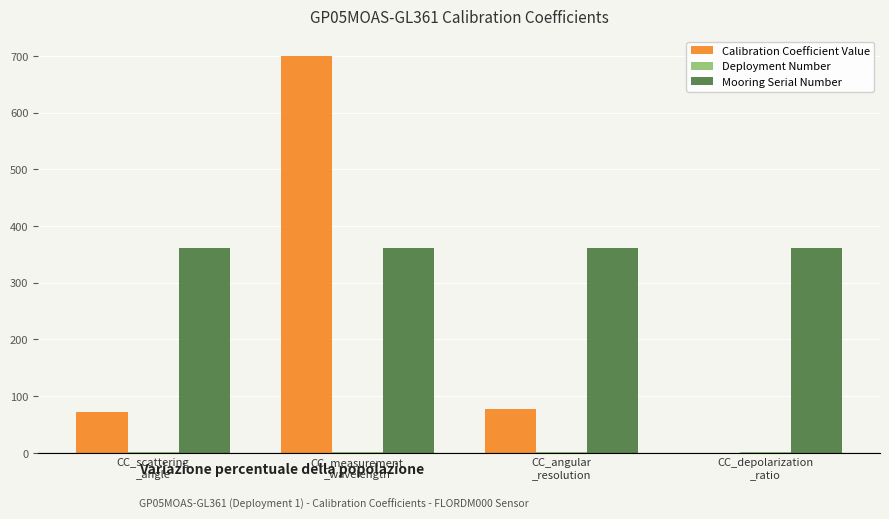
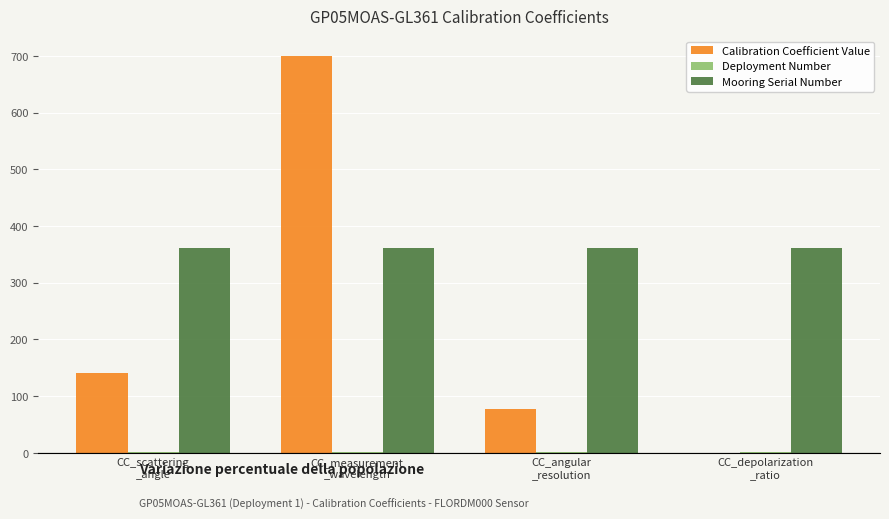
Calibration Coefficient Value, CC_scattering _angle: 70 -> 140
